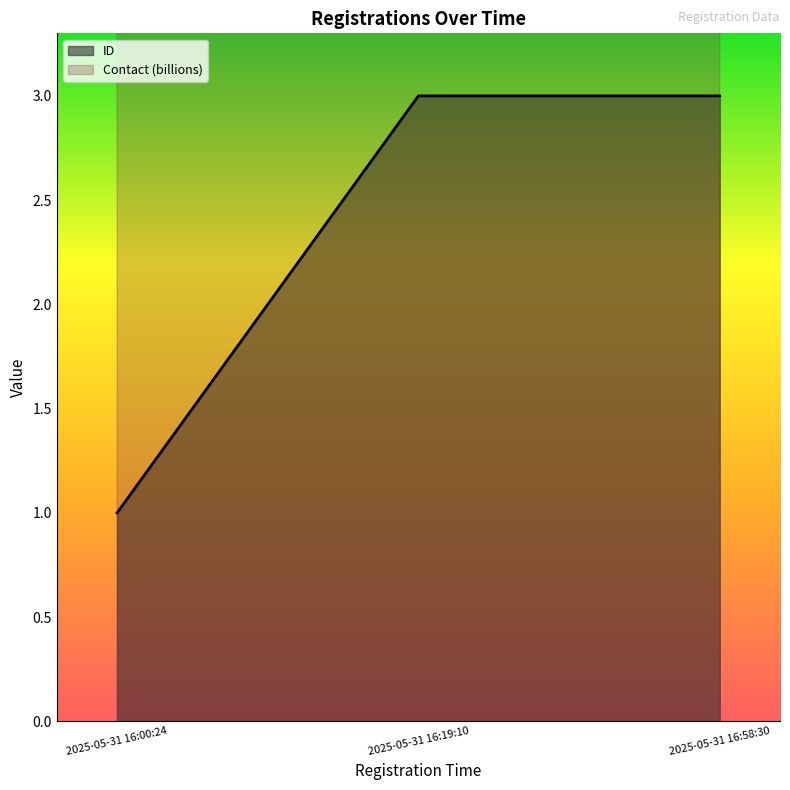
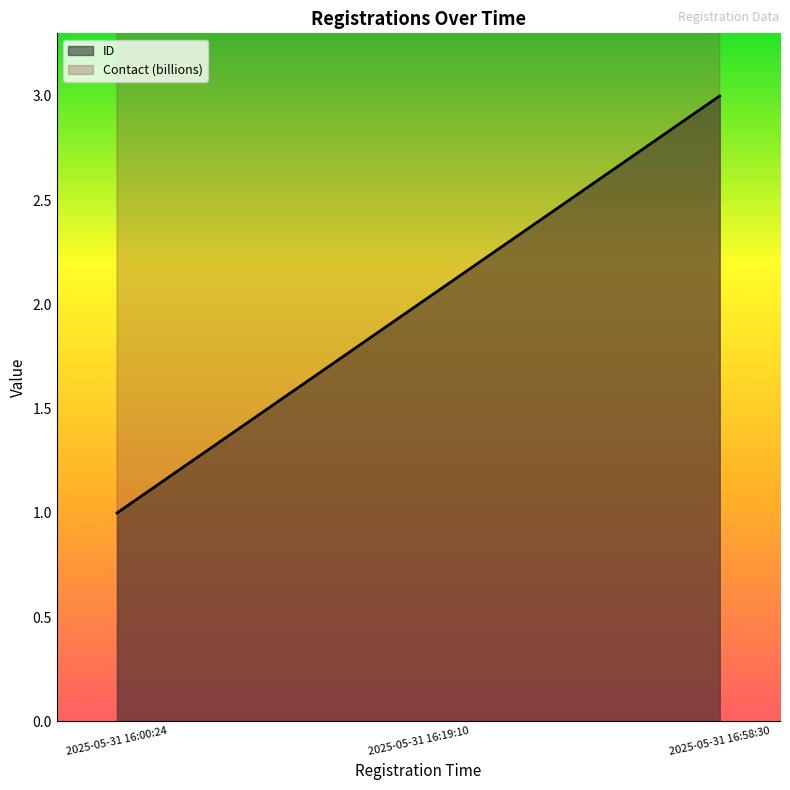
ID, 2025-05-31 16:19:10: 3 -> 2
